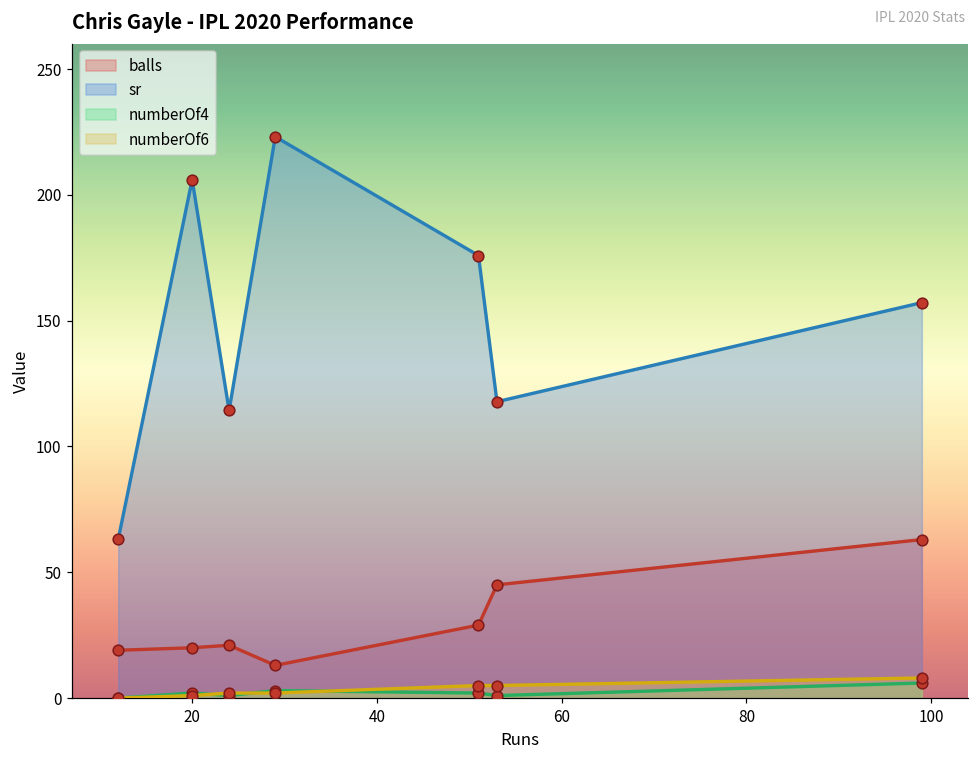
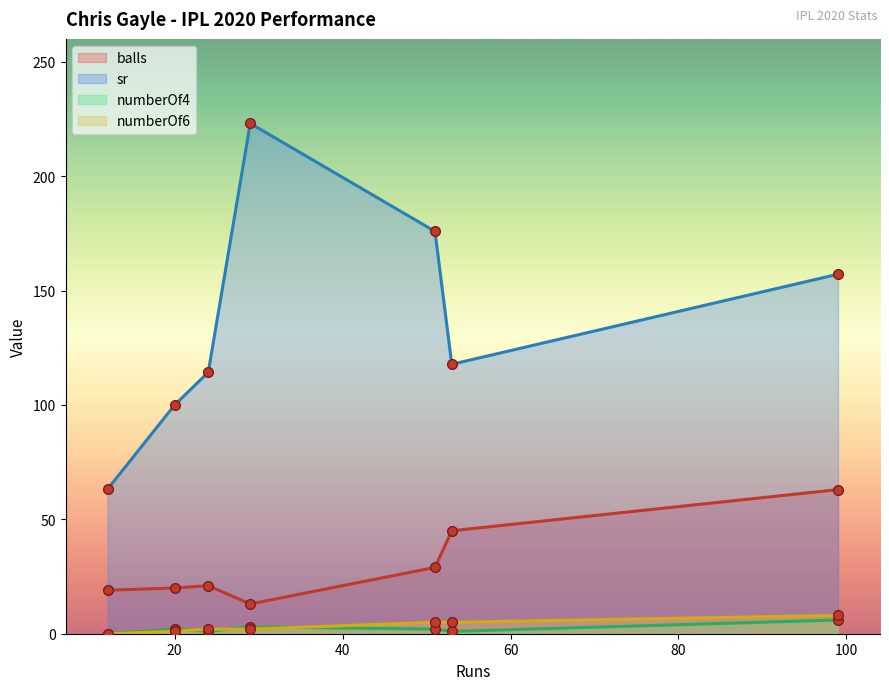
sr, 20: 206 -> 100
